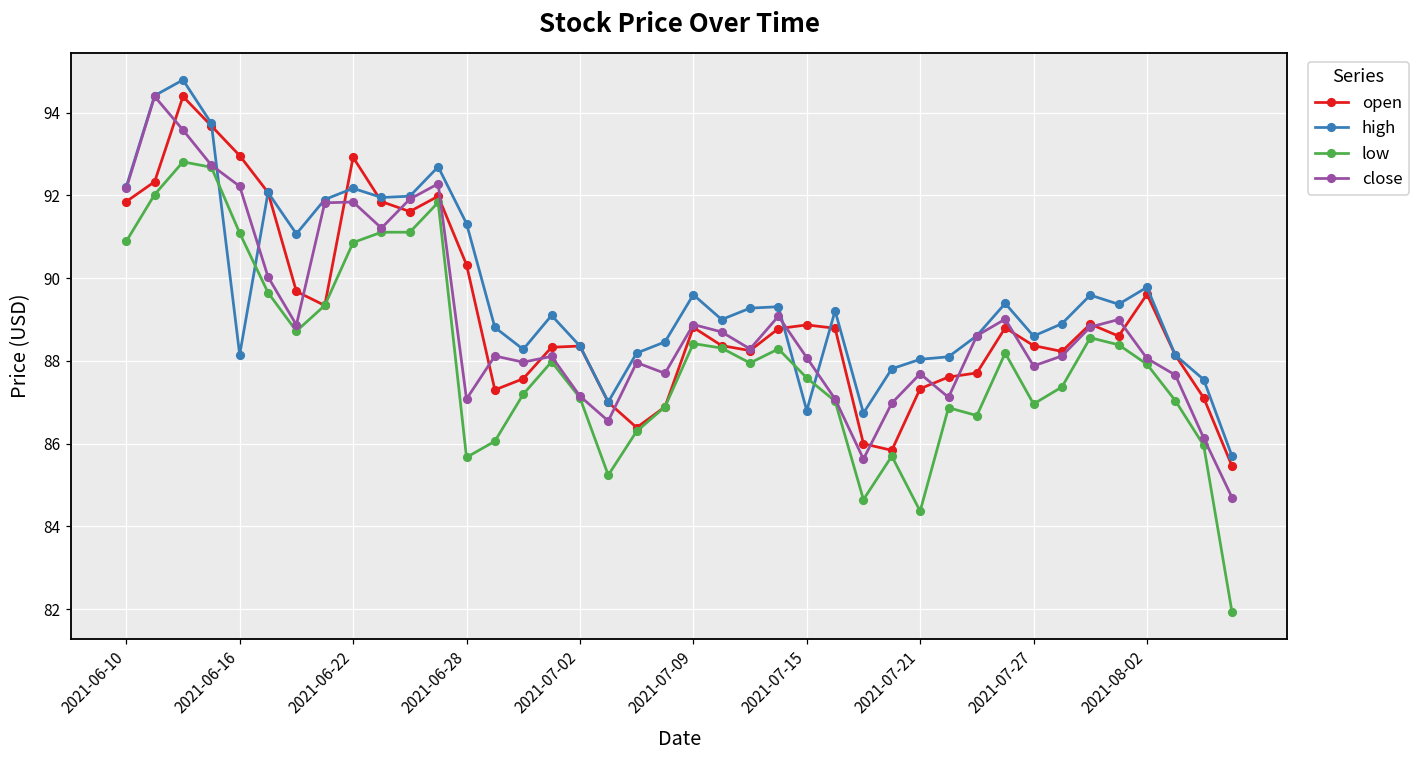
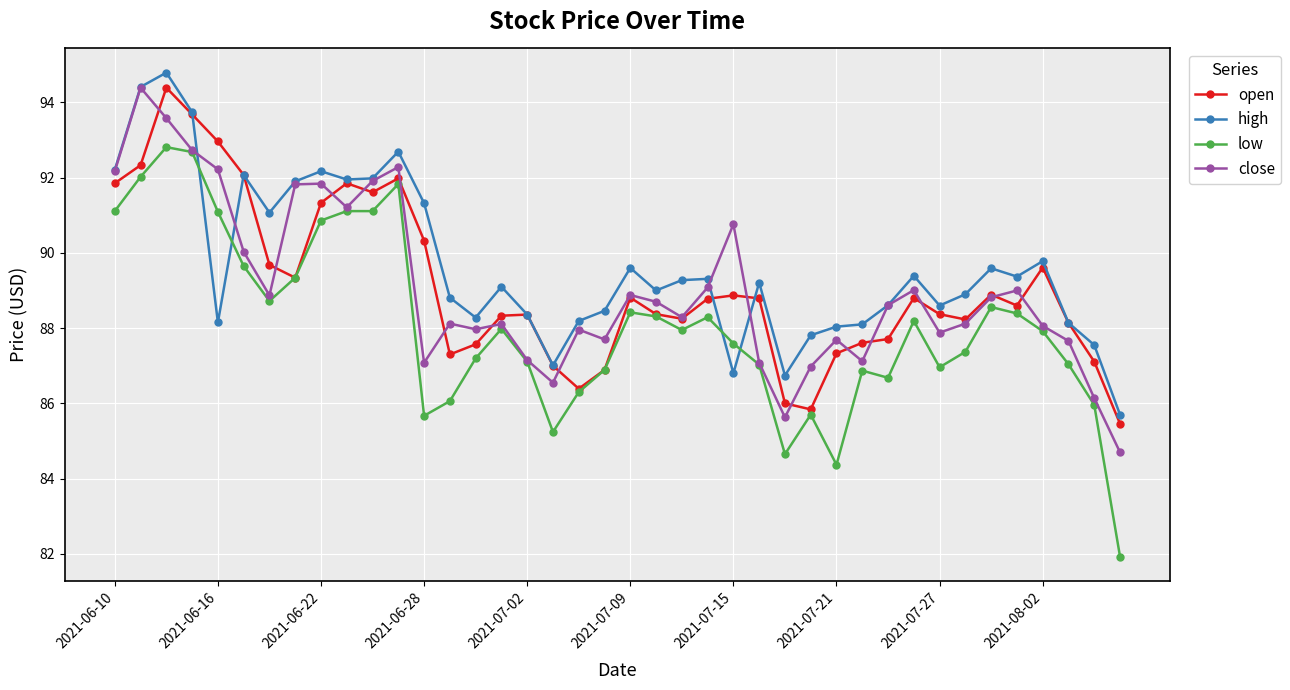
low, 2021-06-10: 90.9 -> 91.1
open, 2021-06-22: 92.9 -> 91.3
close, 2021-07-15: 88.1 -> 90.8
